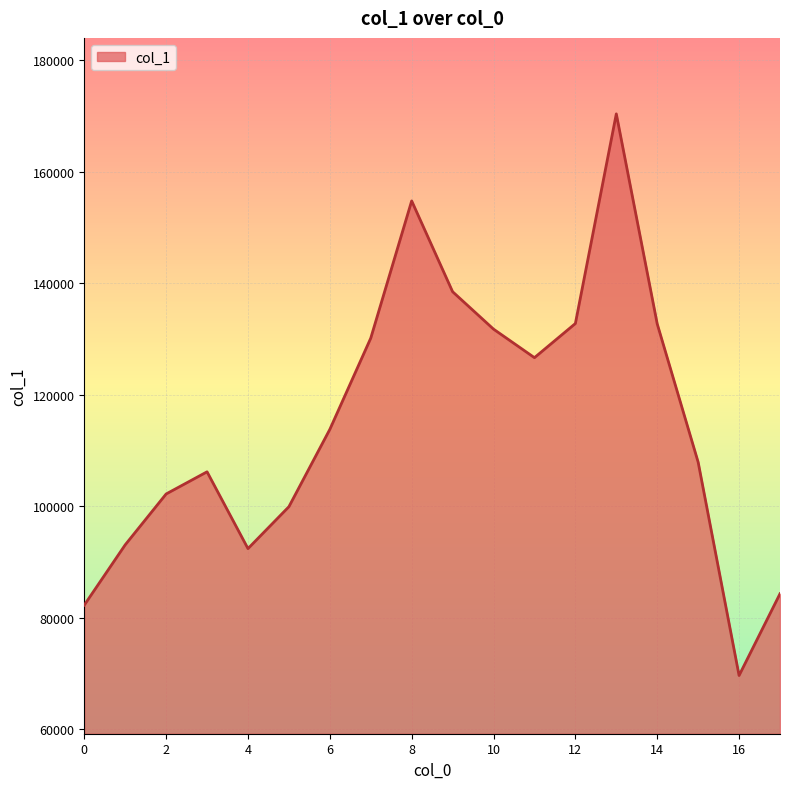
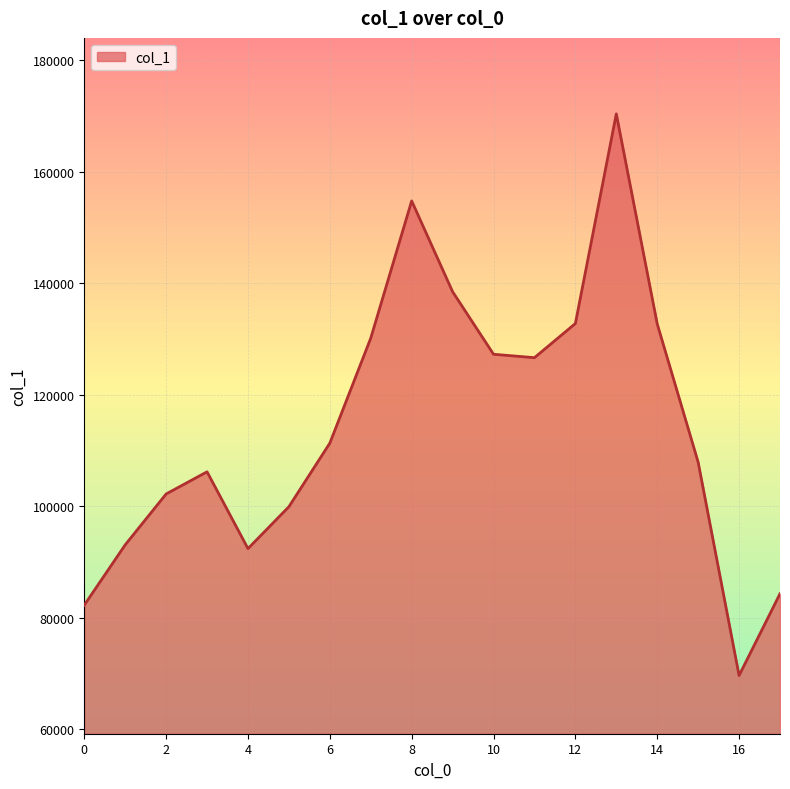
6: 114000 -> 111000
10: 132000 -> 127000
